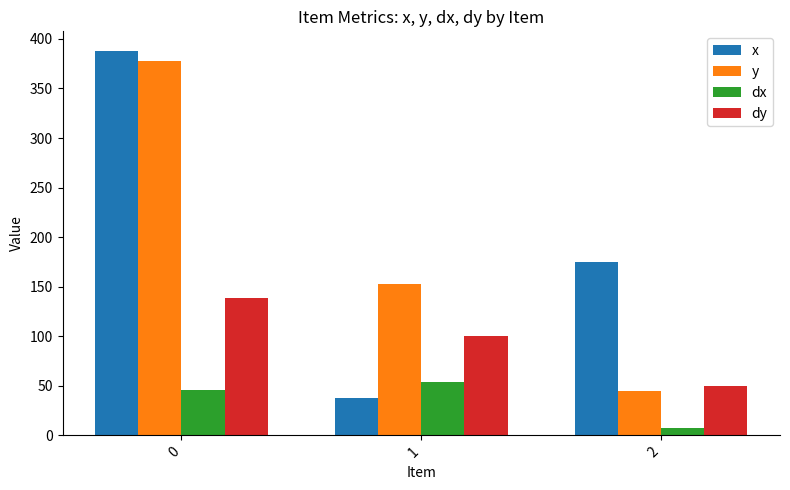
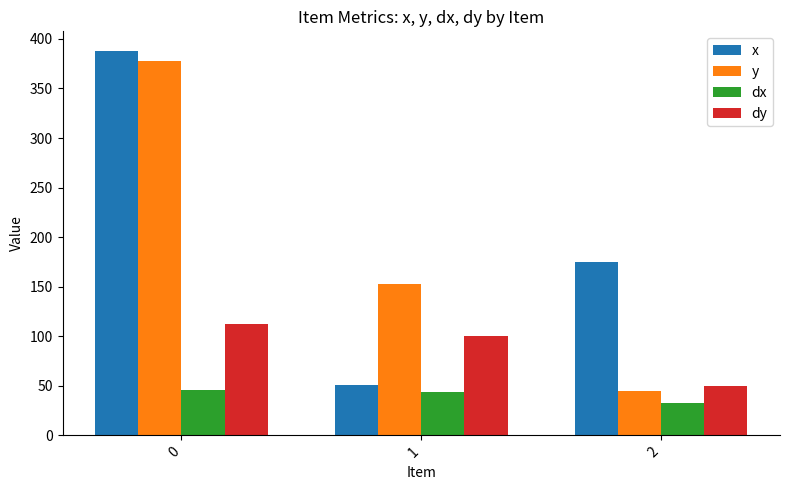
dy, 0: 140 -> 110
x, 1: 40 -> 50
dx, 1: 50 -> 40
dx, 2: 10 -> 30
